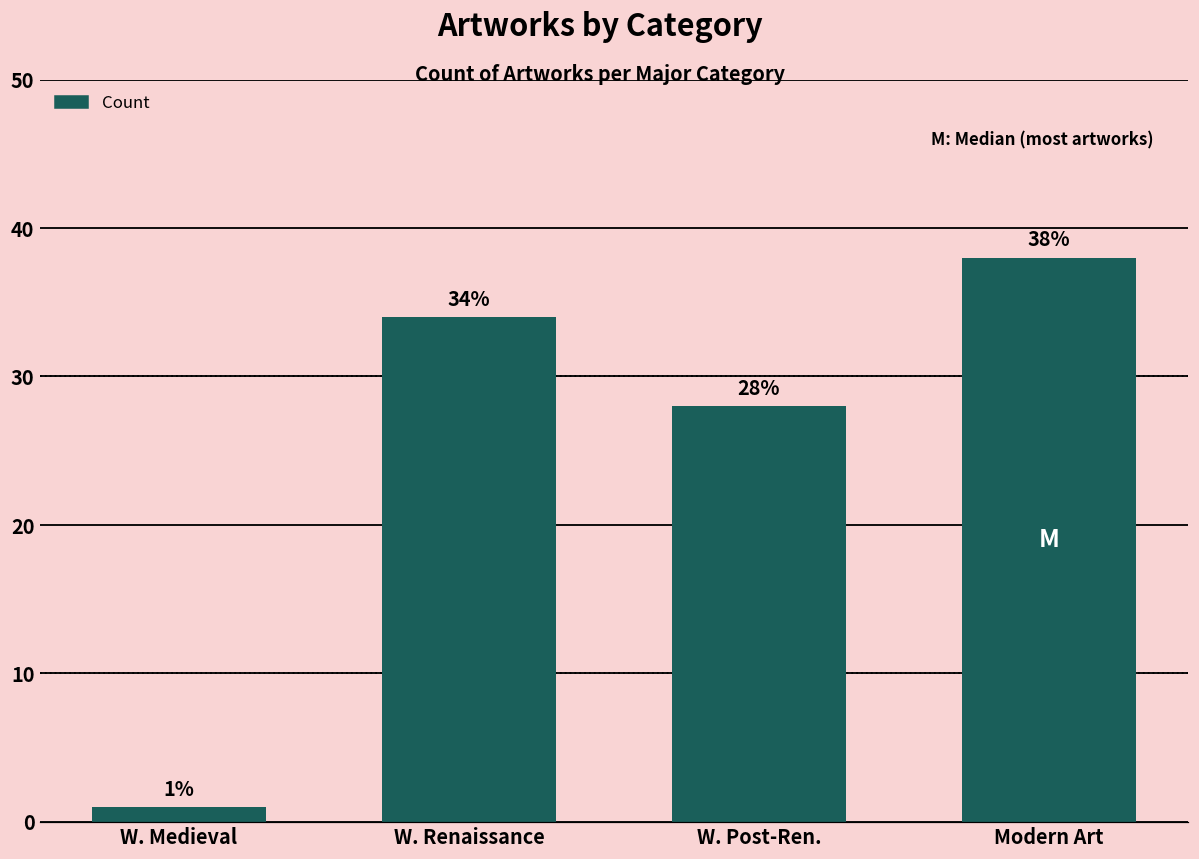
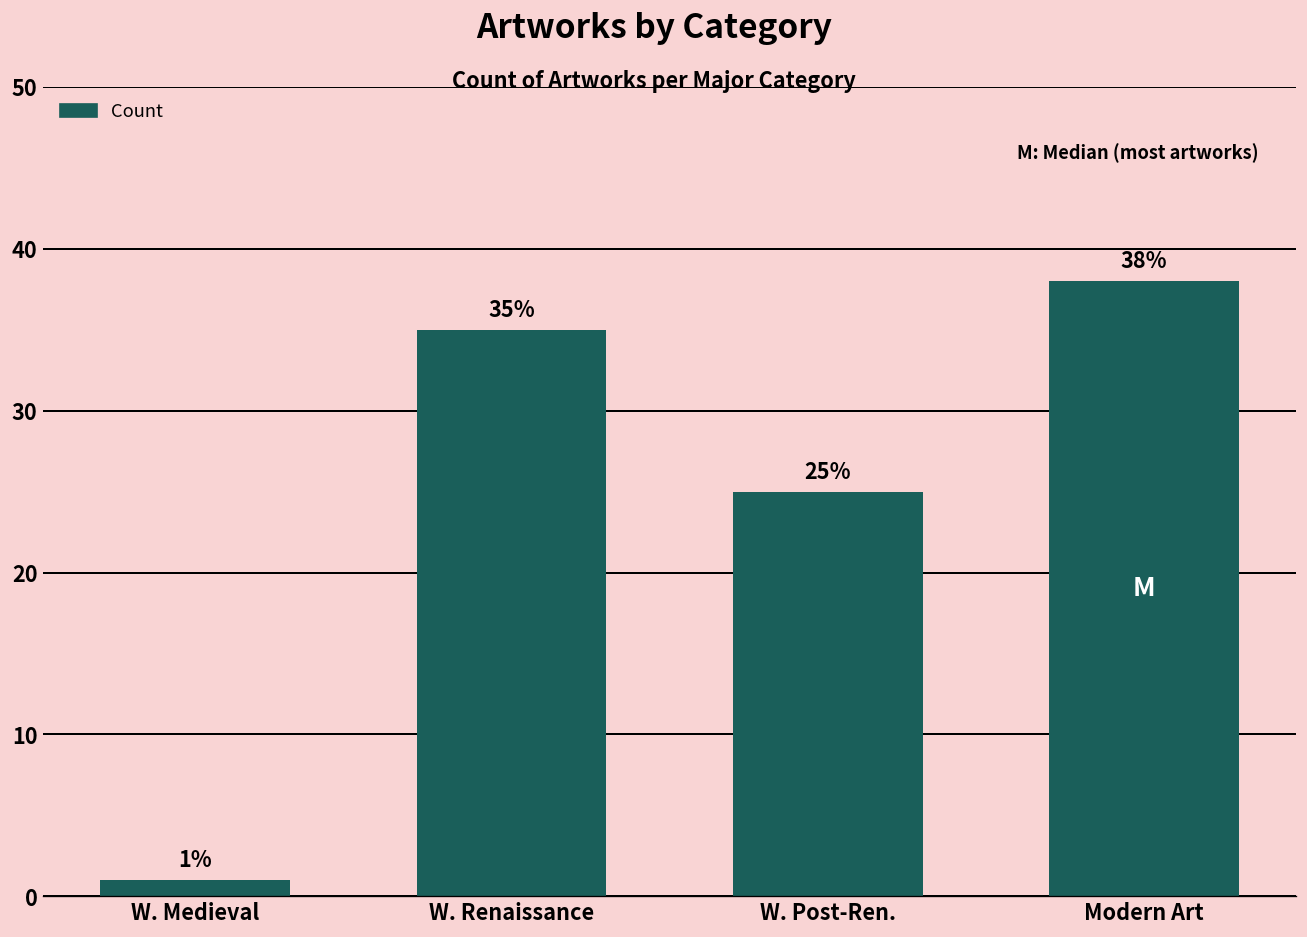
W. Renaissance: 34% -> 35%
W. Post-Ren.: 28% -> 25%
